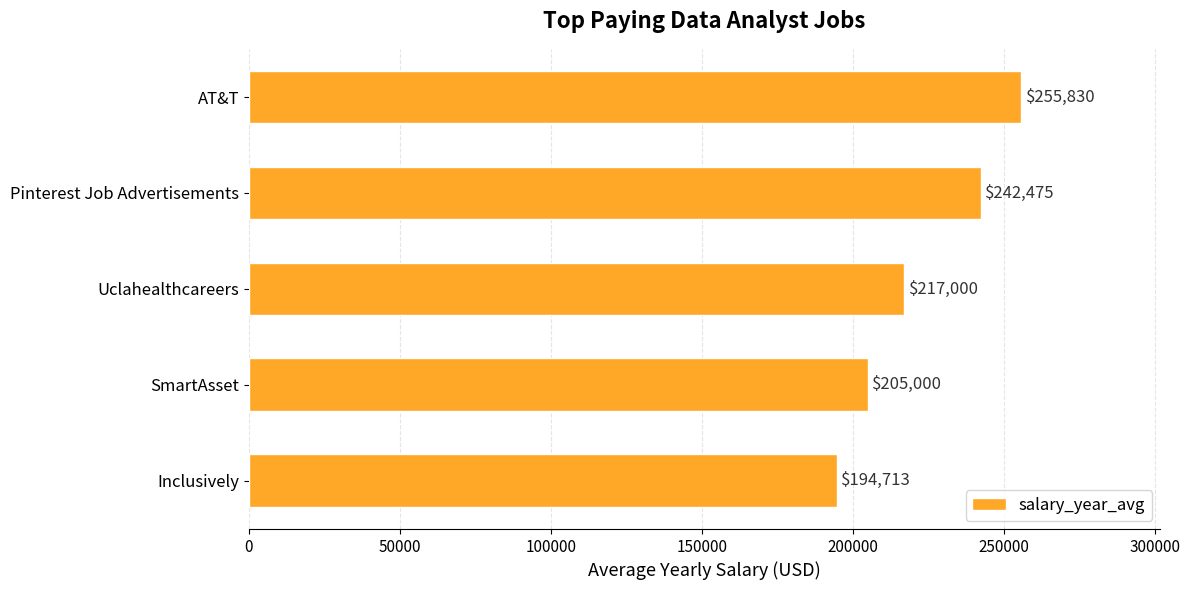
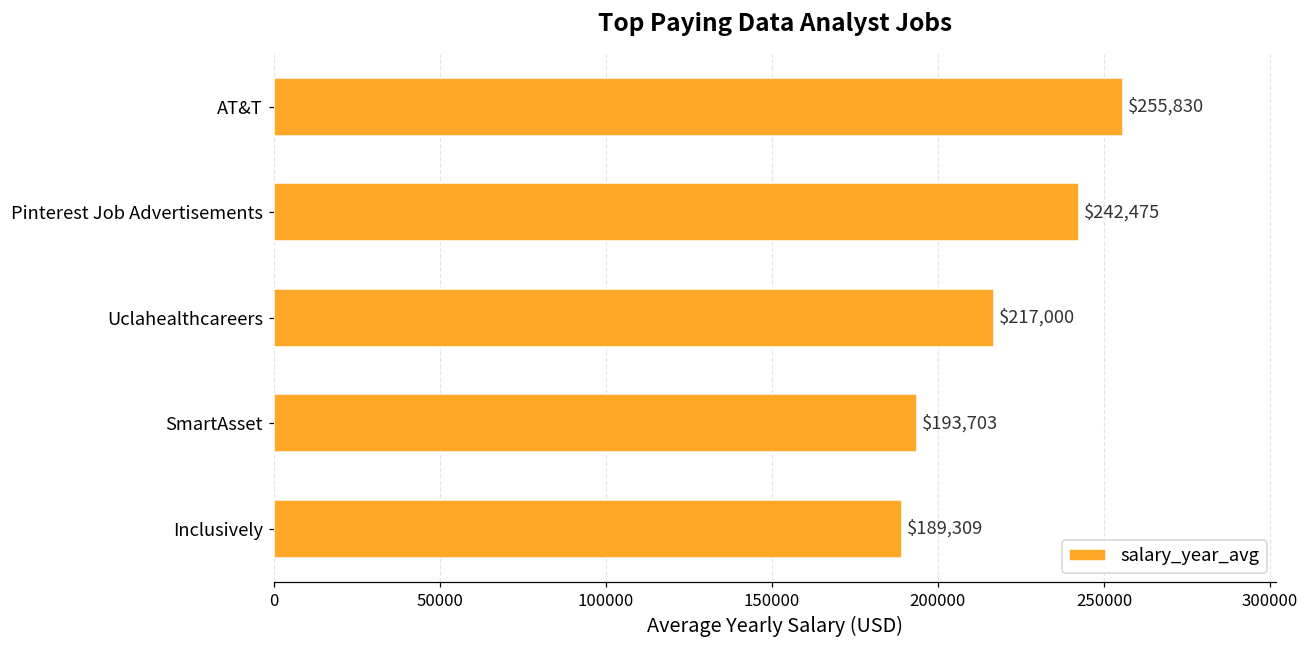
SmartAsset: $205,000 -> $193,703
Inclusively: $194,713 -> $189,309
